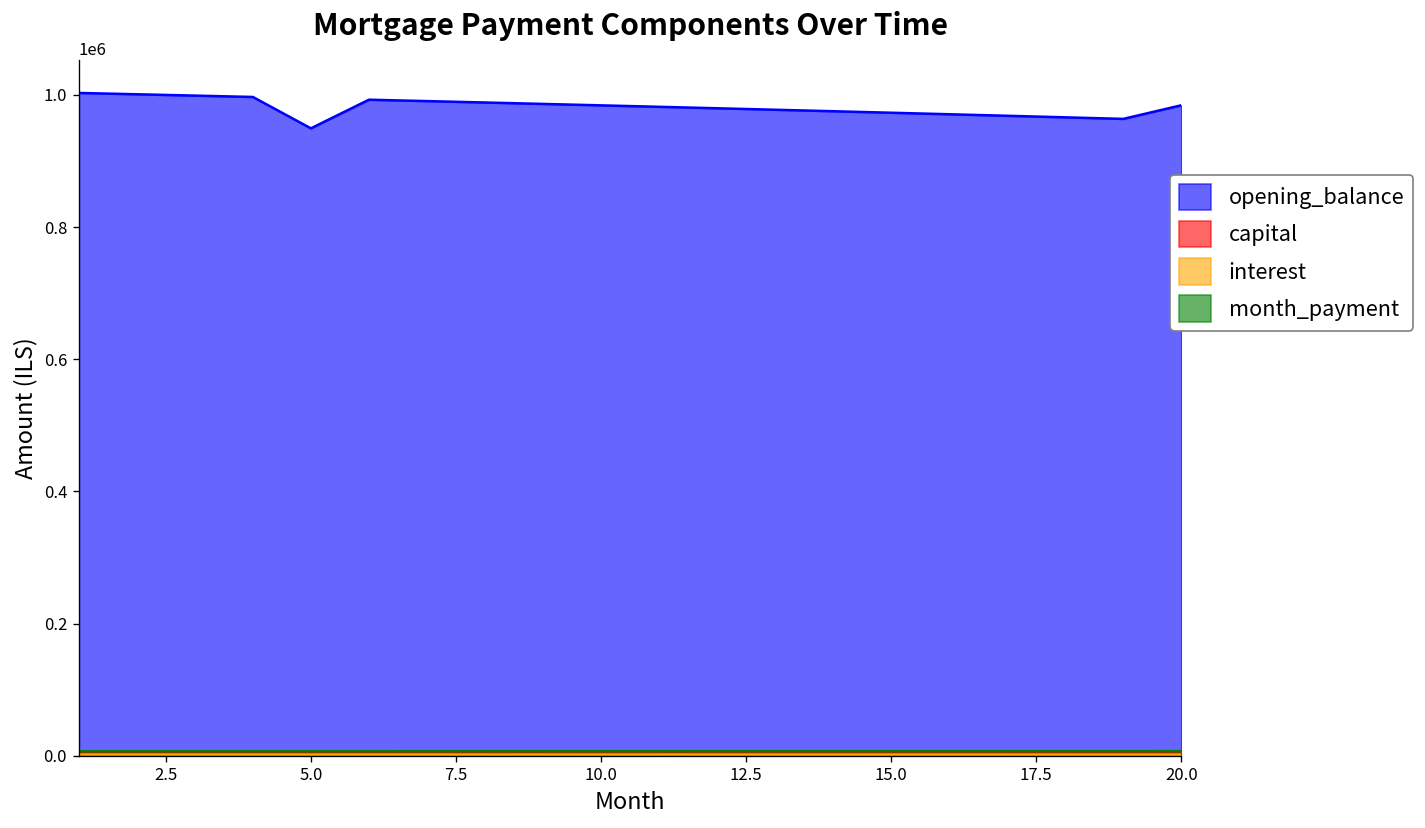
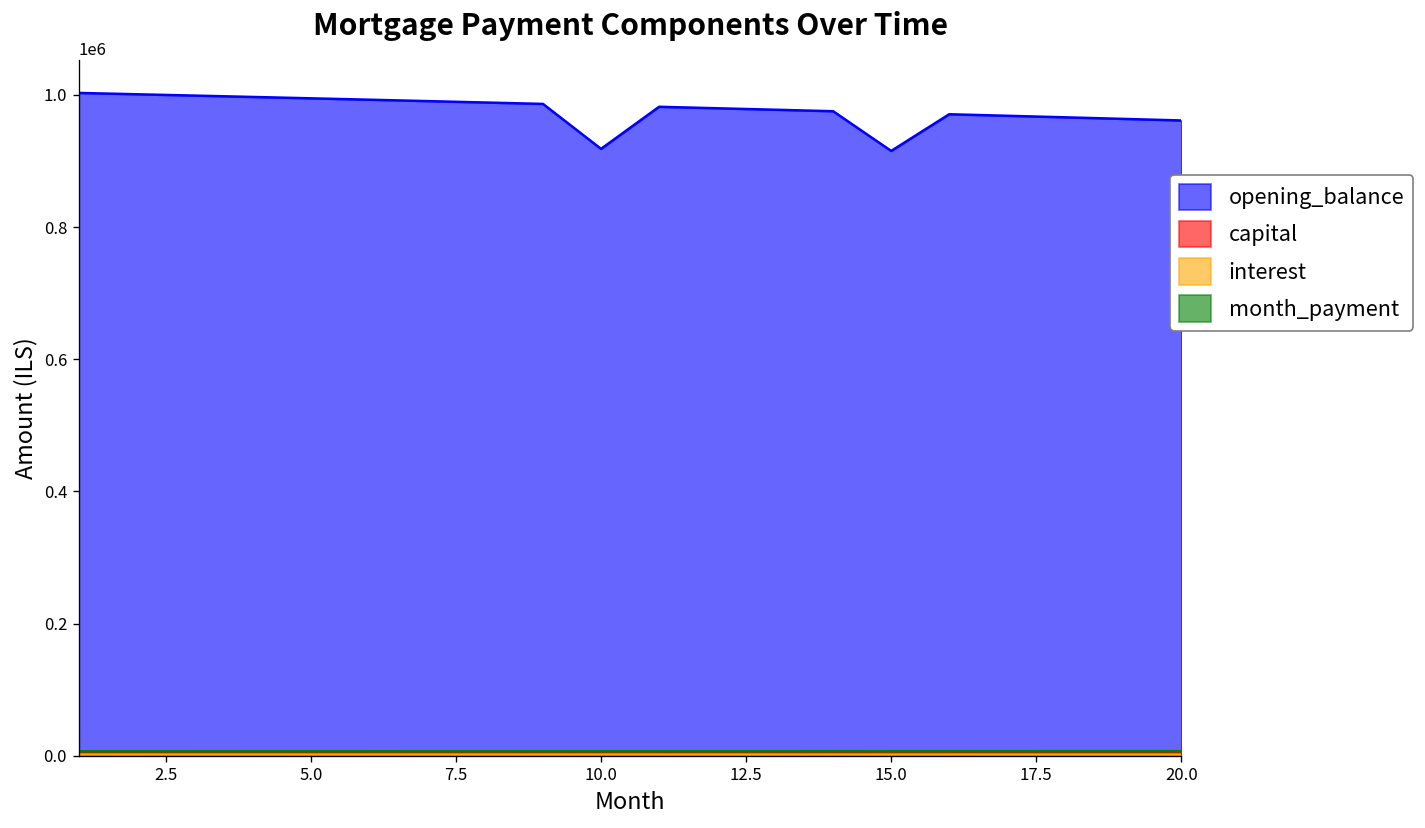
opening_balance, 5.0: 950000 -> 990000
opening_balance, 10.0: 980000 -> 920000
opening_balance, 15.0: 970000 -> 920000
opening_balance, 20.0: 980000 -> 960000
